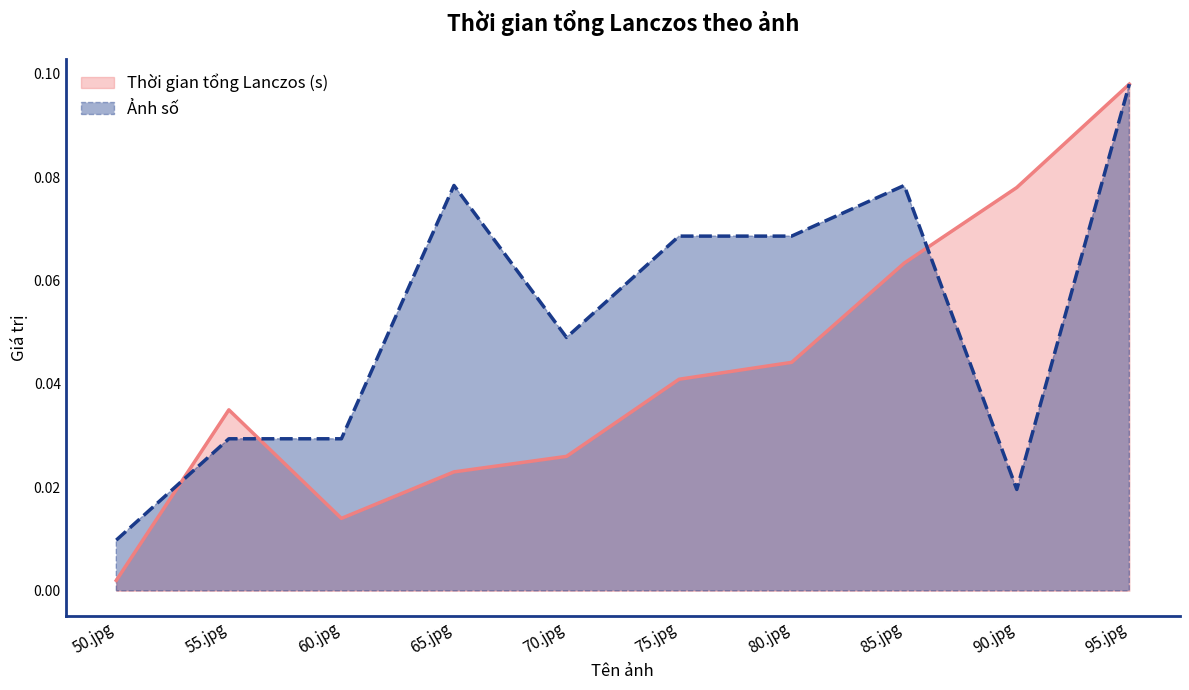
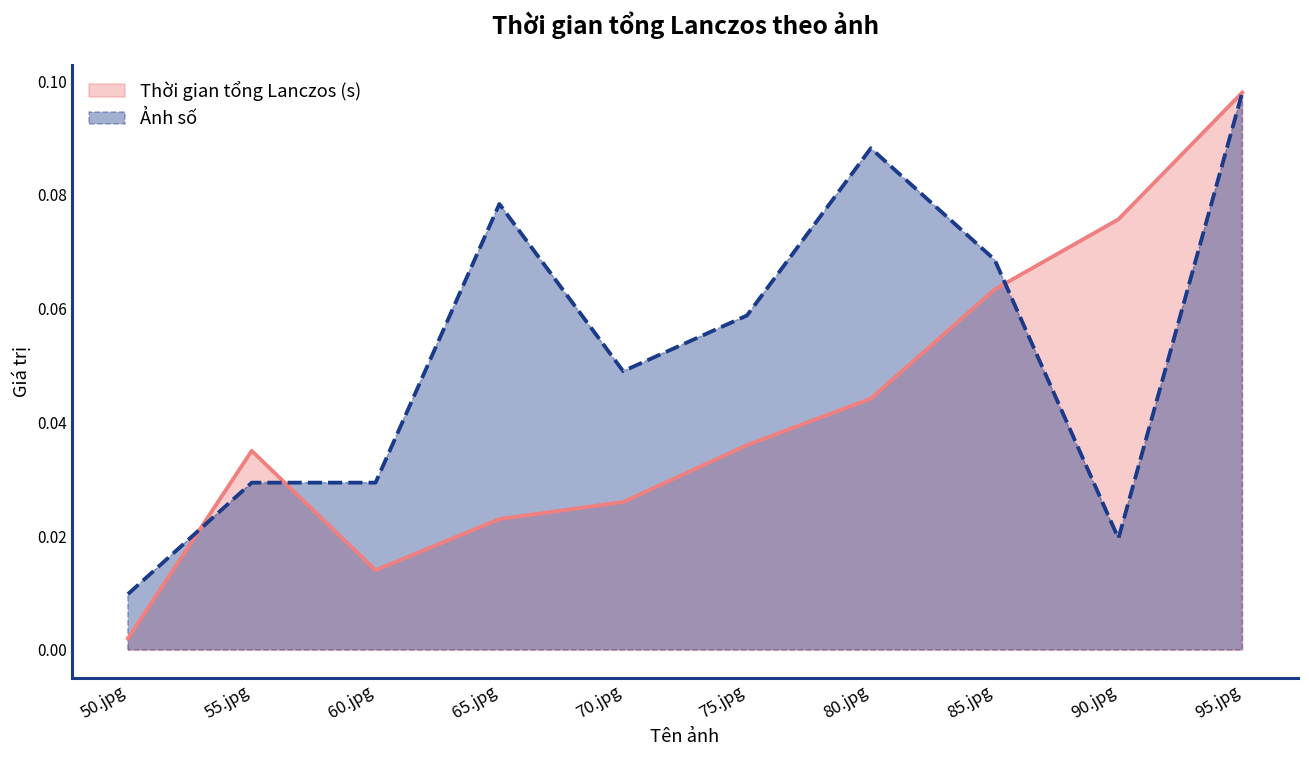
Thời gian tổng Lanczos (s), 75.jpg: 0.041 -> 0.036
Ảnh số, 75.jpg: 0.069 -> 0.059
Ảnh số, 80.jpg: 0.069 -> 0.088
Ảnh số, 85.jpg: 0.078 -> 0.069
Thời gian tổng Lanczos (s), 90.jpg: 0.078 -> 0.076
